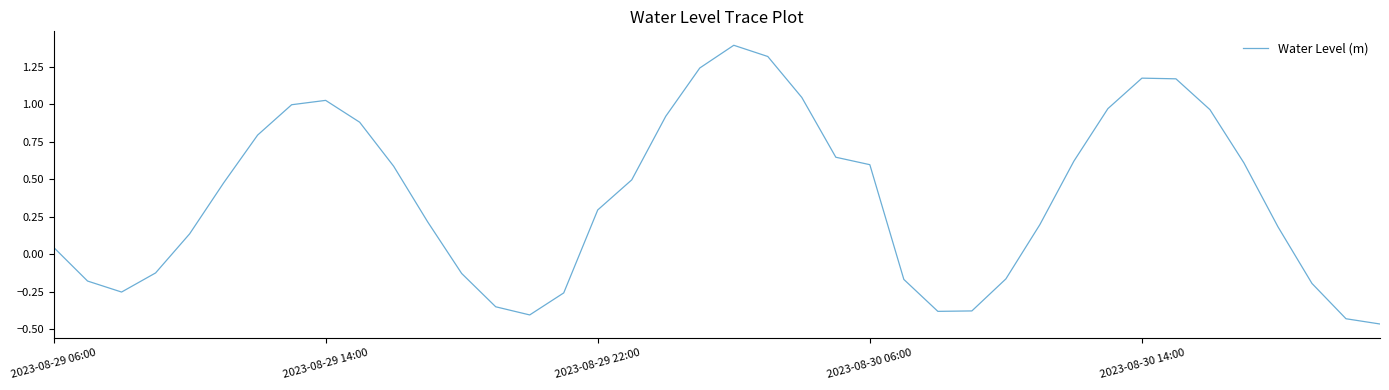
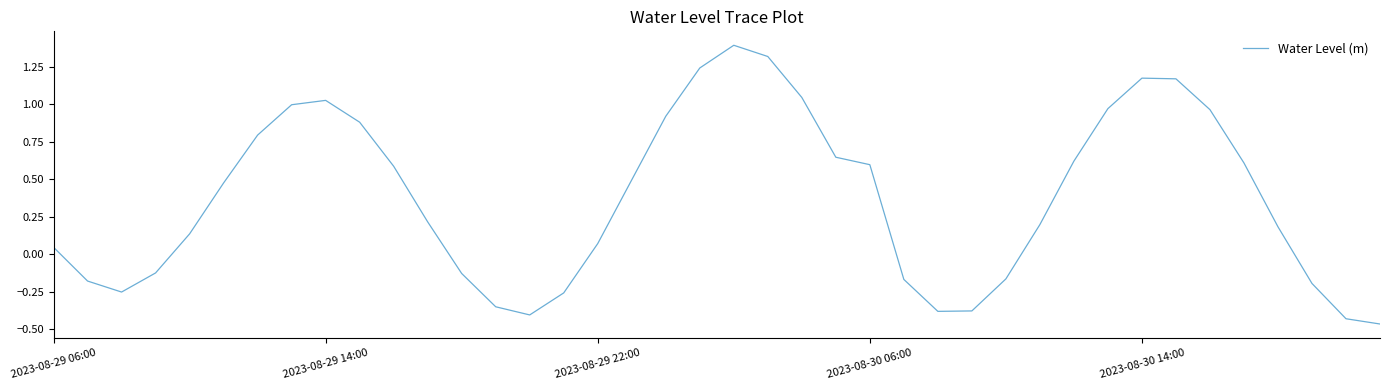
2023-08-29 22:00: 0.29 -> 0.07
